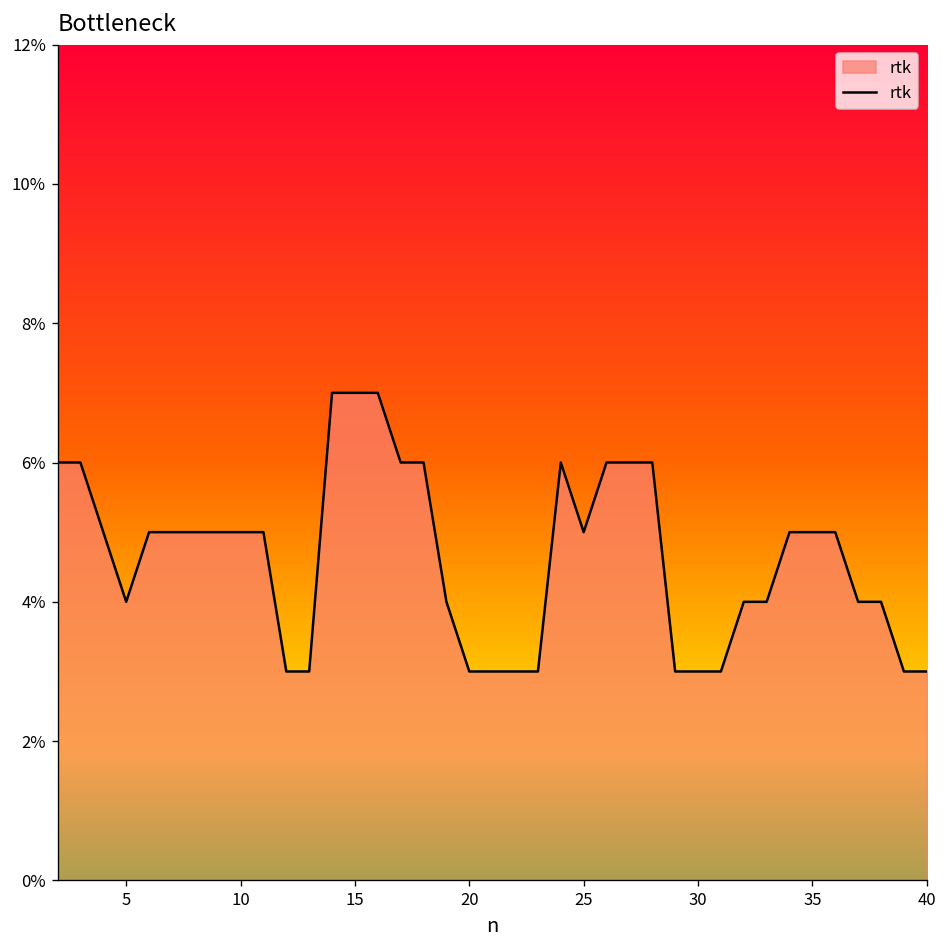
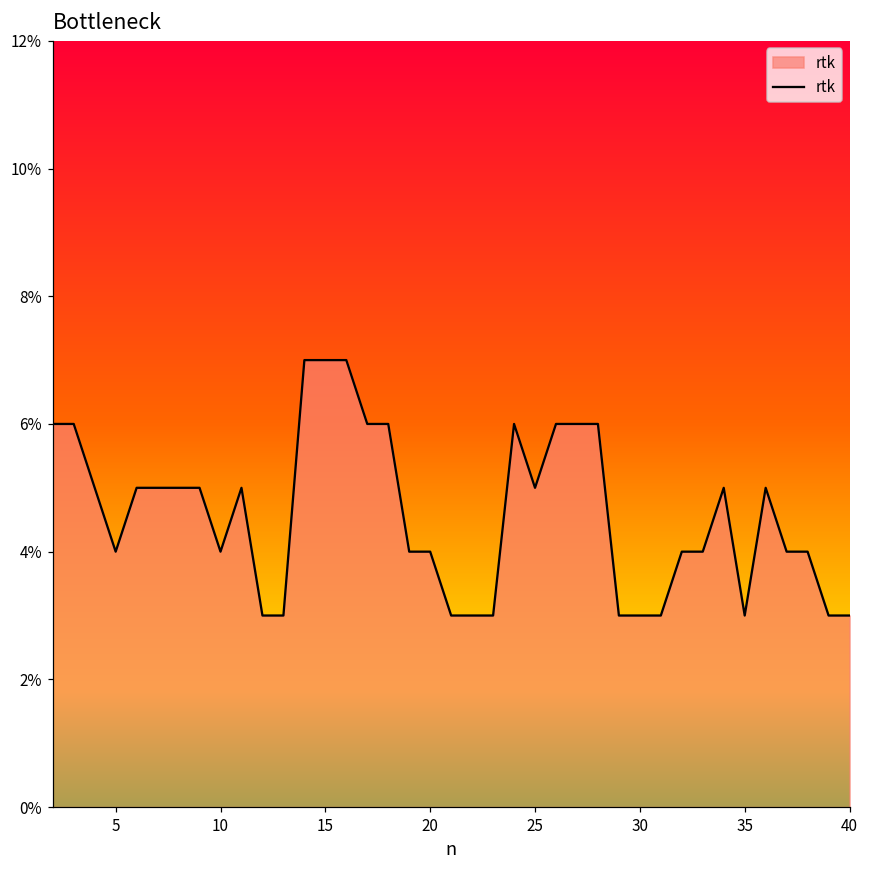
10: 5.0% -> 4.0%
20: 3.0% -> 4.0%
35: 5.0% -> 3.0%
